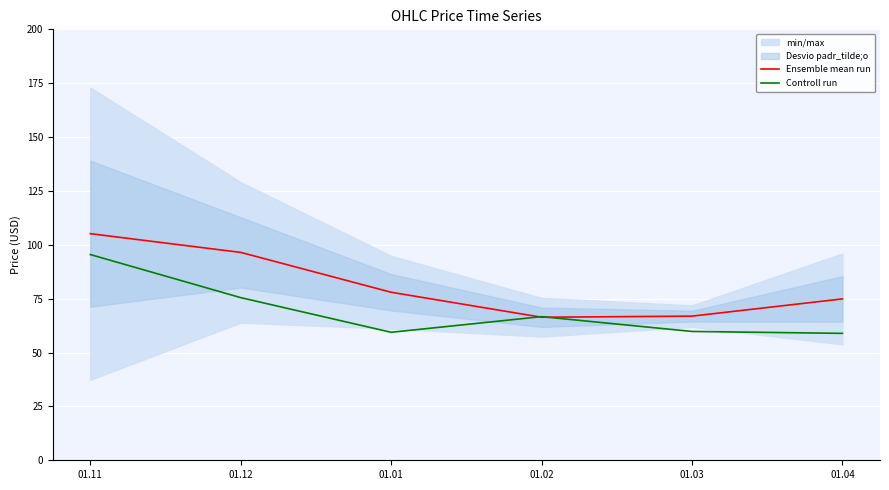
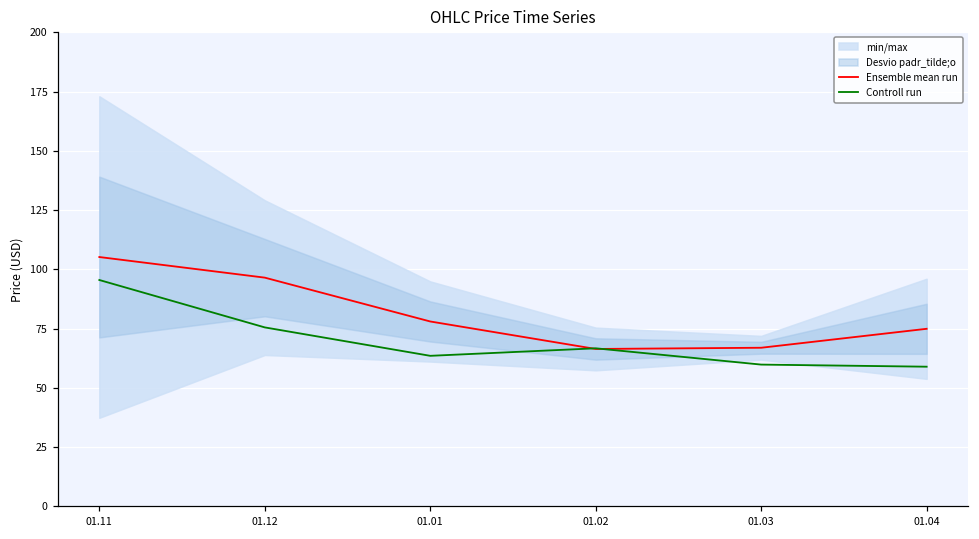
Controll run, 01.01: 59 -> 63
